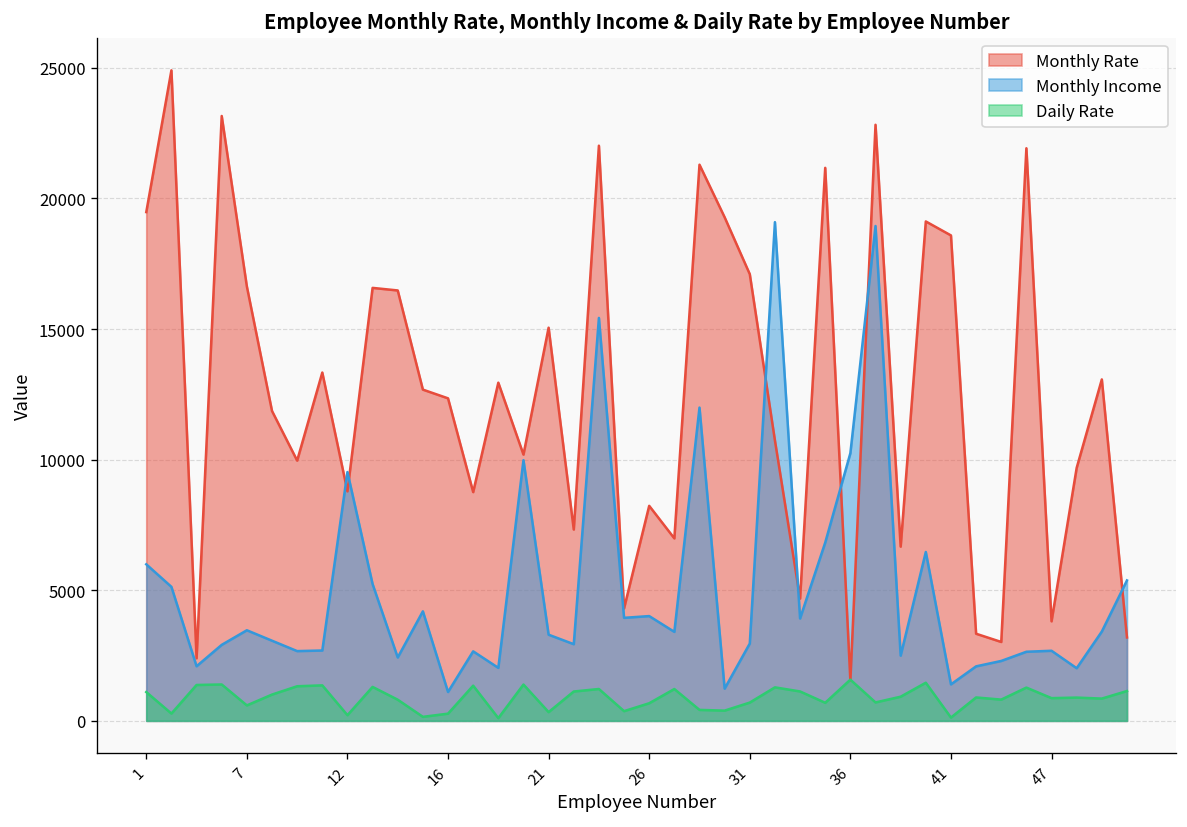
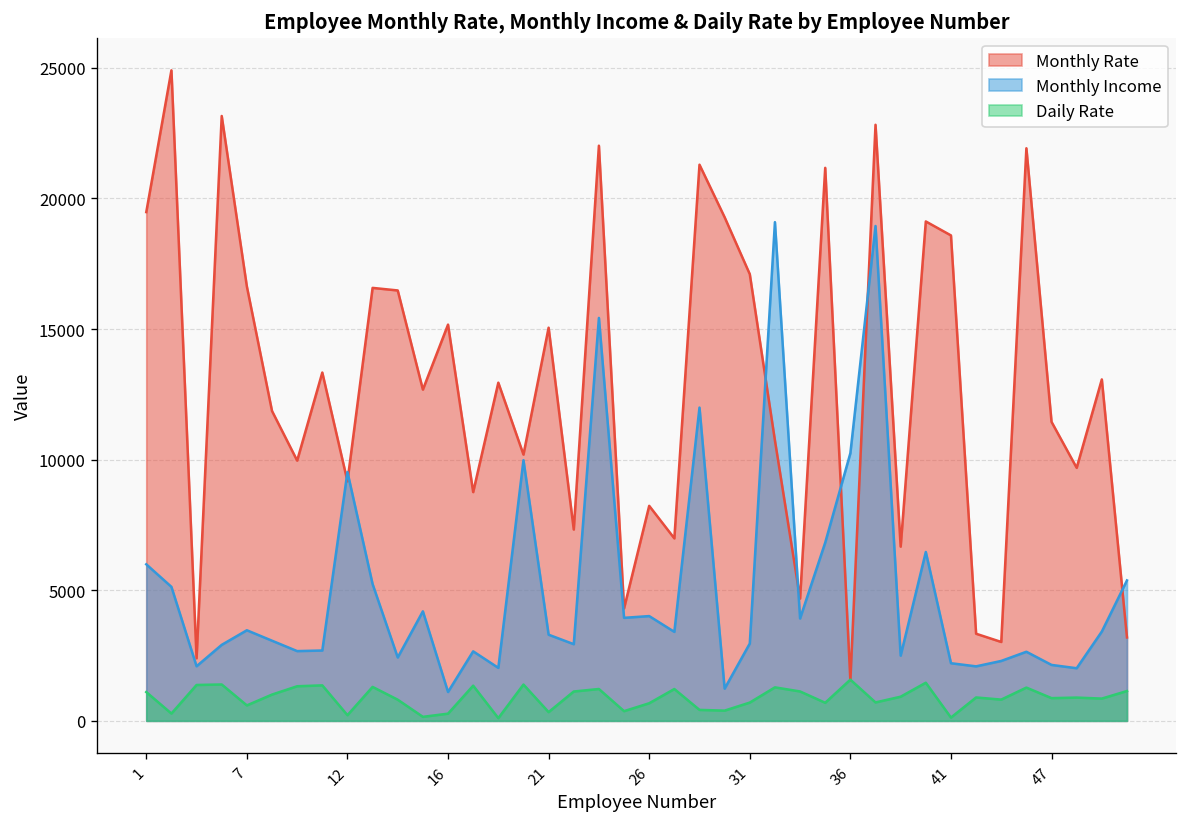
Monthly Rate, 12: 8800 -> 9200
Monthly Rate, 16: 12300 -> 15200
Monthly Income, 41: 1400 -> 2200
Monthly Rate, 47: 3800 -> 11400
Monthly Income, 47: 2700 -> 2100
